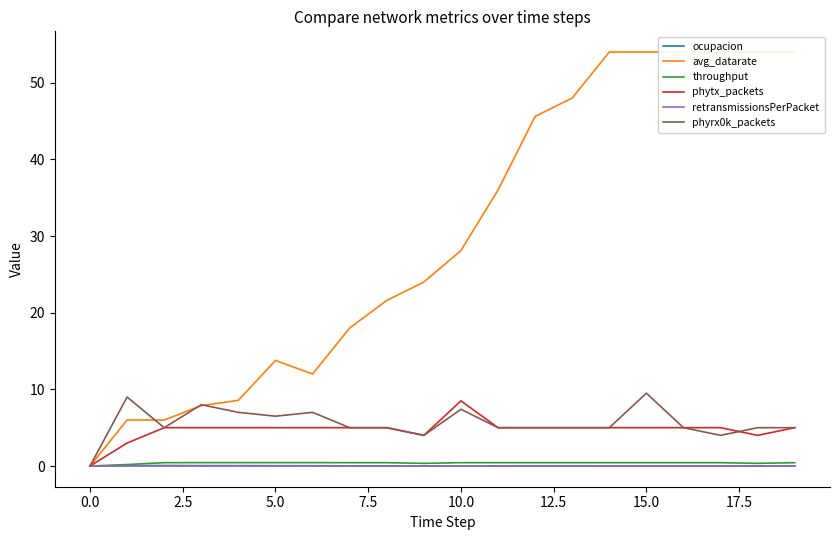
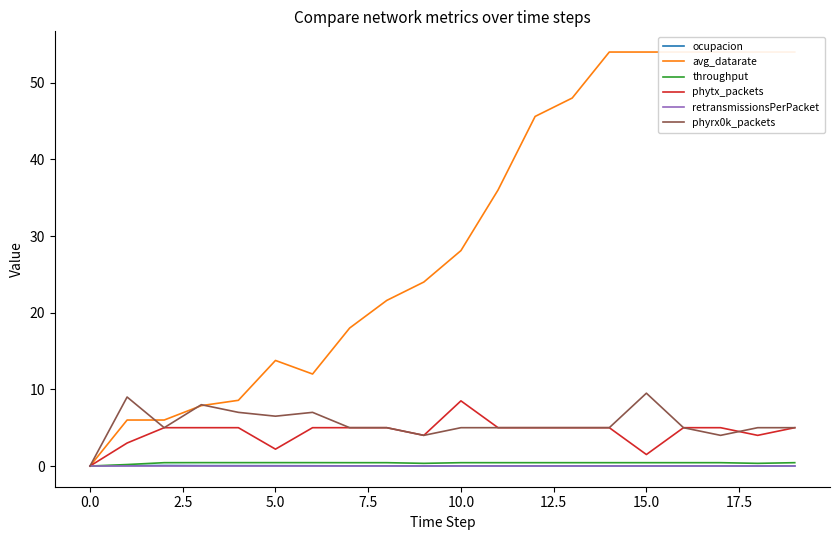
phytx_packets, 5.0: 5 -> 2
phyrx0k_packets, 10.0: 7 -> 5
phytx_packets, 15.0: 5 -> 2
